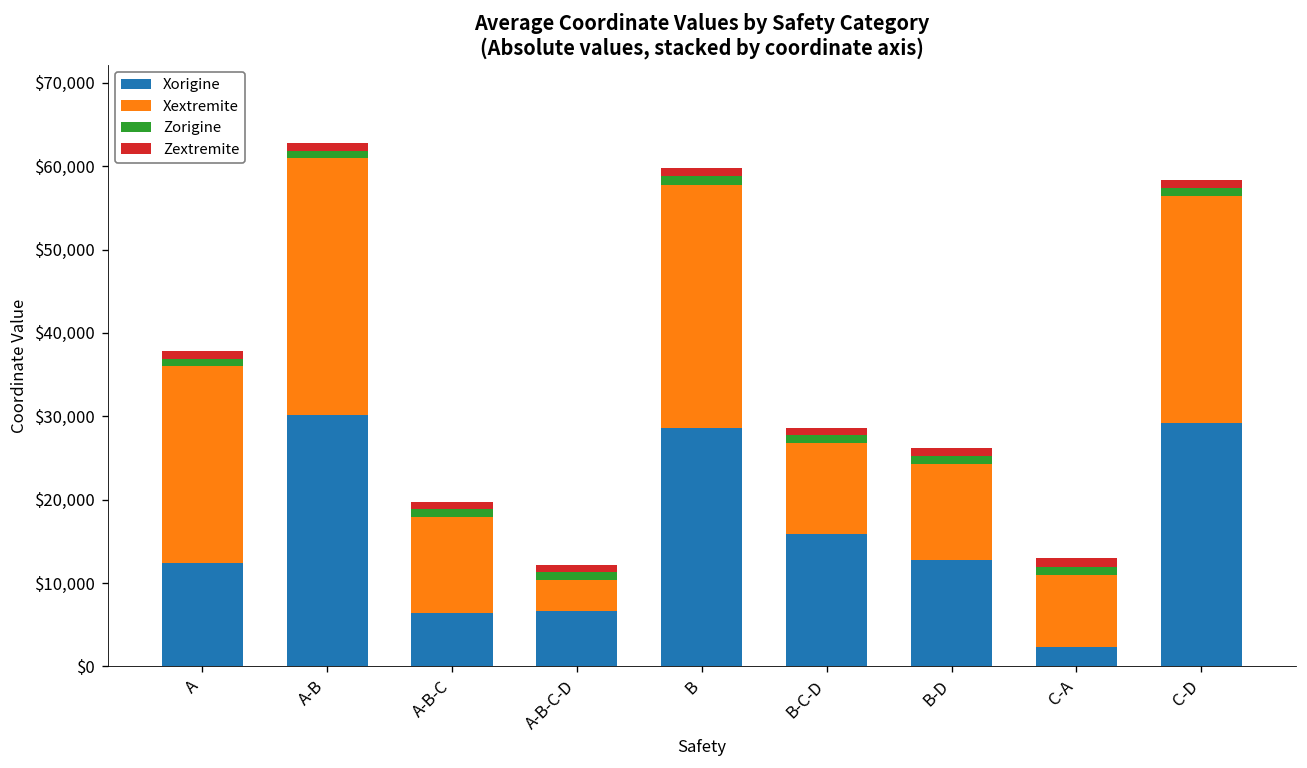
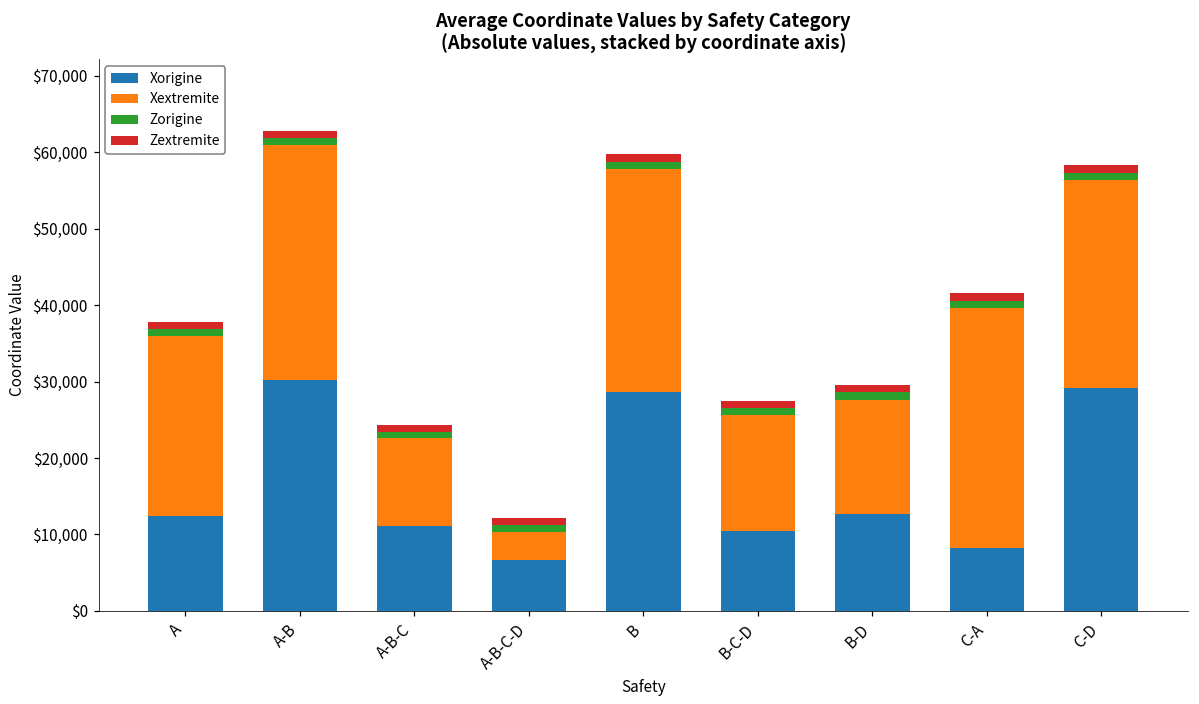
Xorigine, A-B-C: $6,000 -> $11,000
Xorigine, B-C-D: $16,000 -> $10,000
Xextremite, B-C-D: $11,000 -> $15,000
Xextremite, B-D: $12,000 -> $15,000
Xorigine, C-A: $2,000 -> $8,000
Xextremite, C-A: $9,000 -> $31,000
